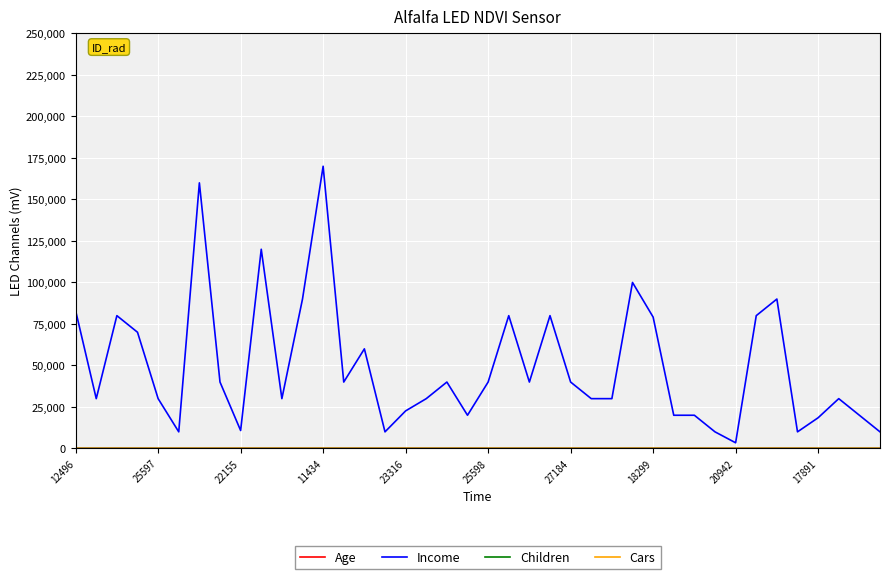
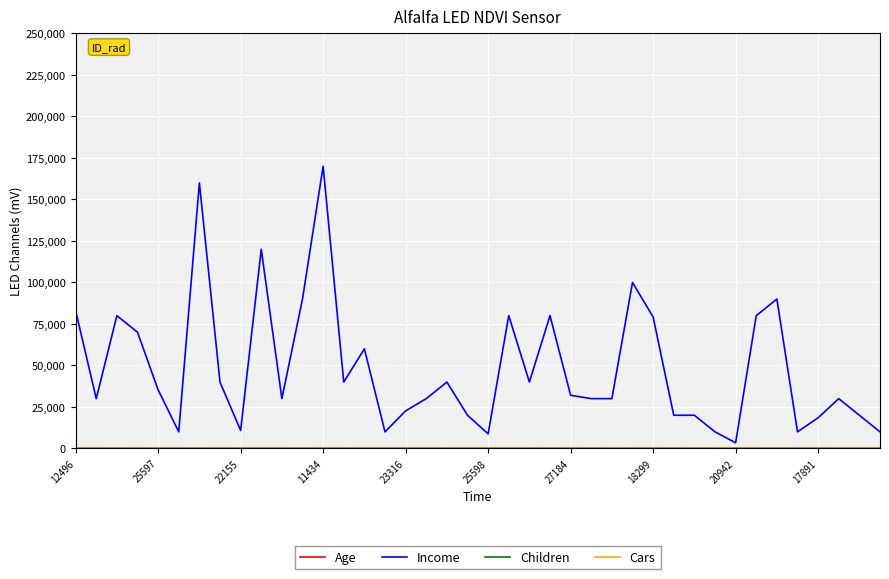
Income, 25597: 30,000 -> 35,000
Income, 25598: 40,000 -> 9,000
Income, 27184: 40,000 -> 32,000
